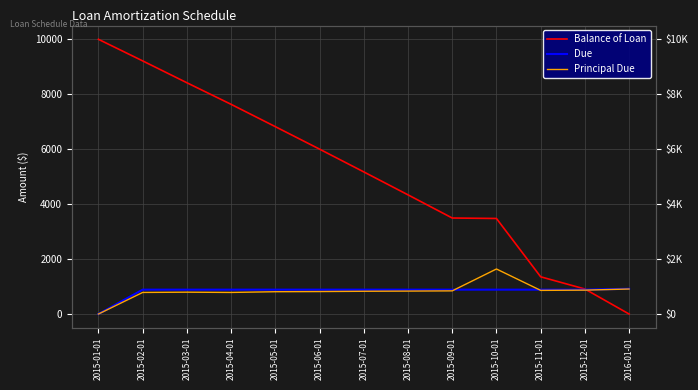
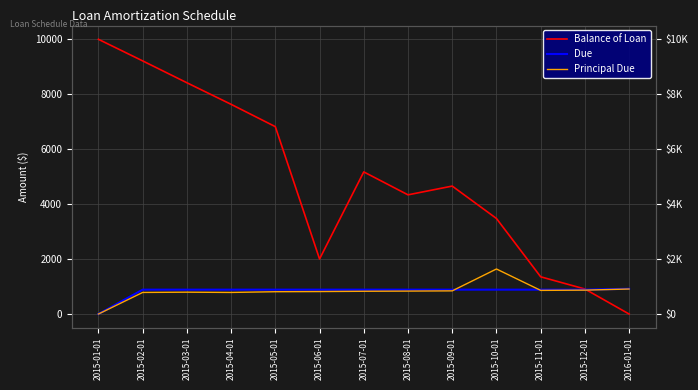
Balance of Loan, 2015-06-01: 6000 -> 2000
Balance of Loan, 2015-09-01: 3500 -> 4700
